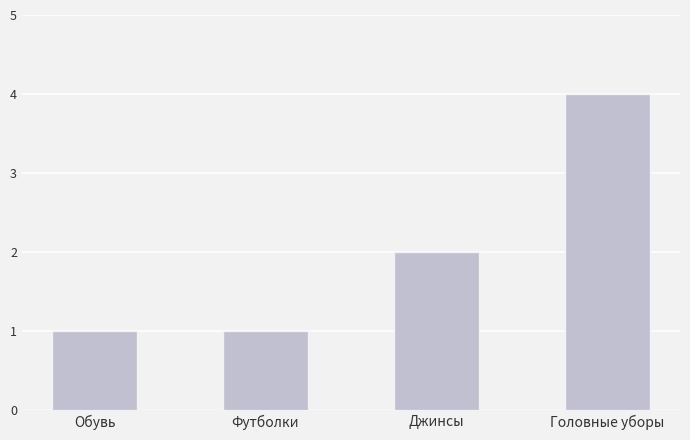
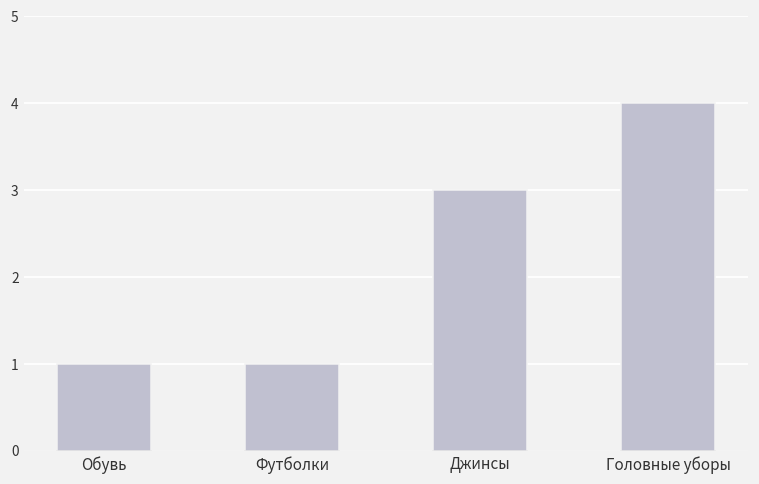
Джинсы: 2 -> 3
